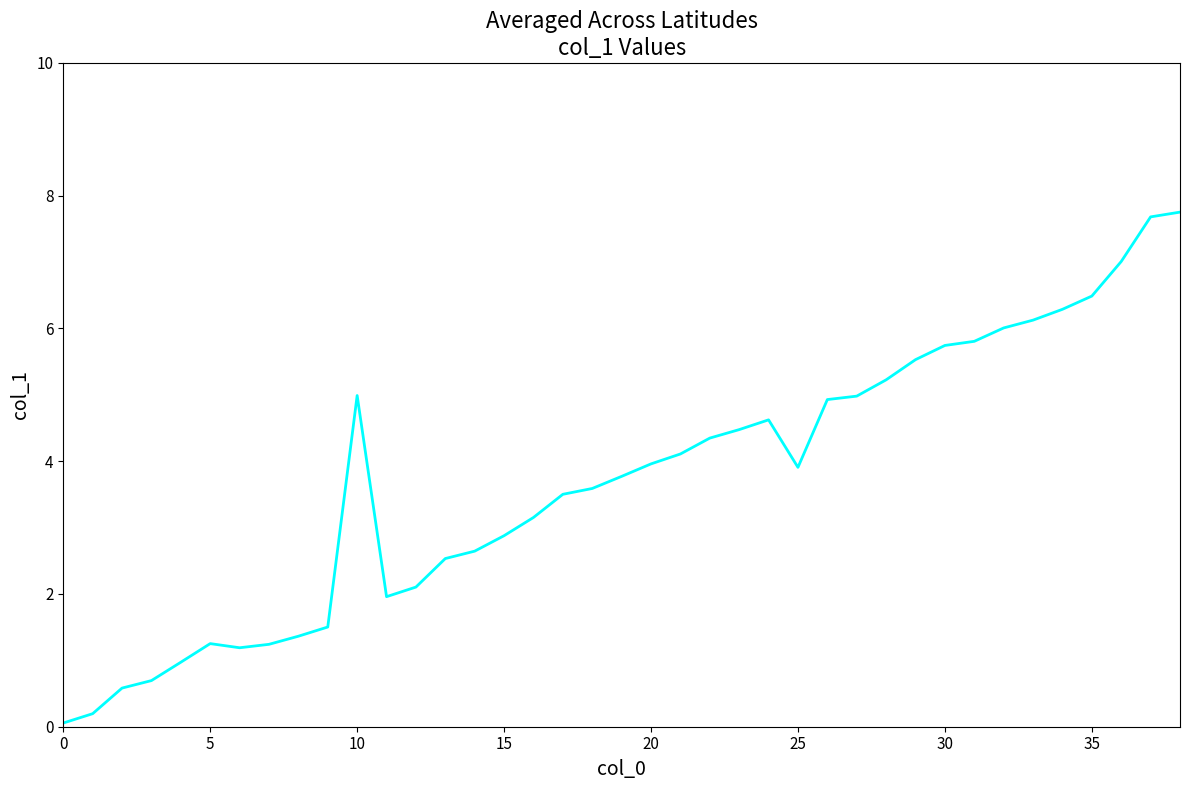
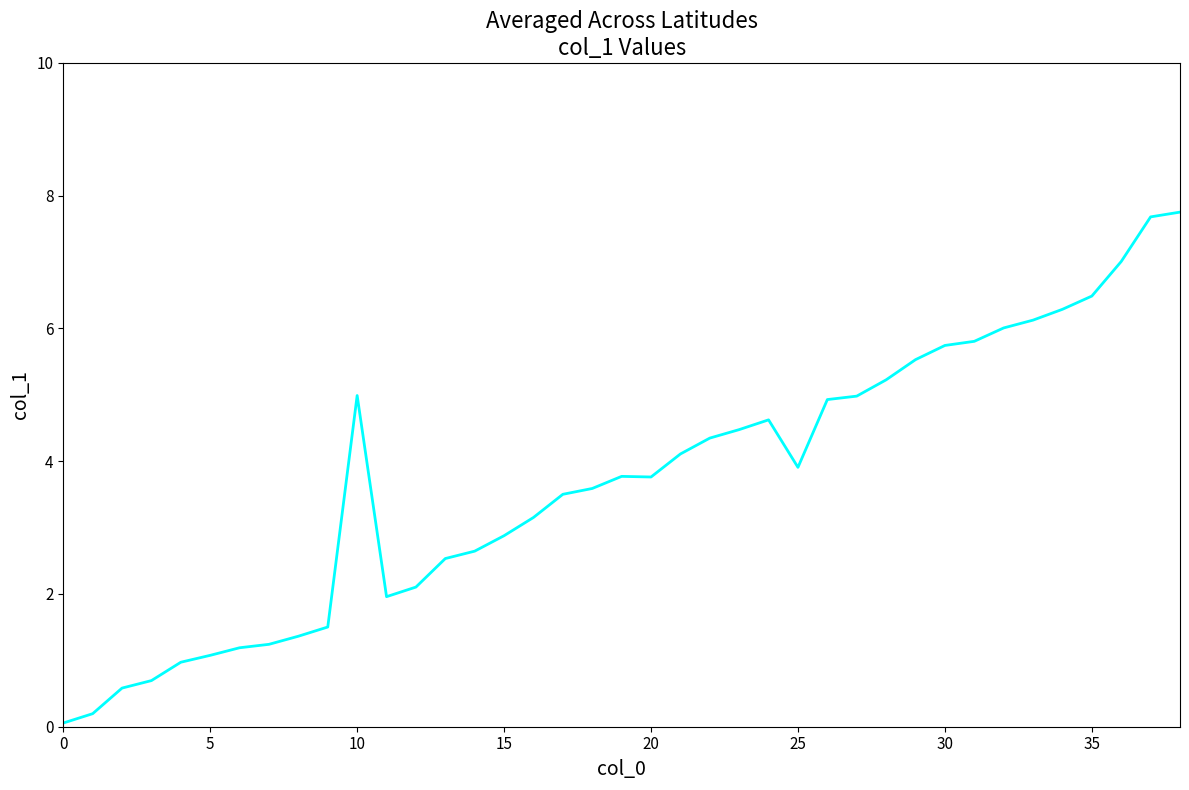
5: 1.3 -> 1.1
20: 4.0 -> 3.8
